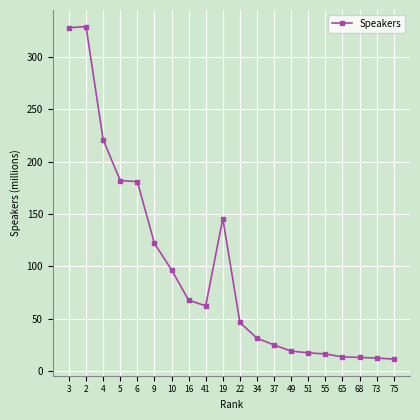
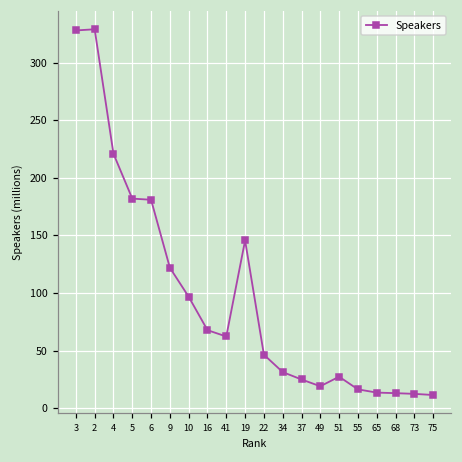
51: 18 -> 27
